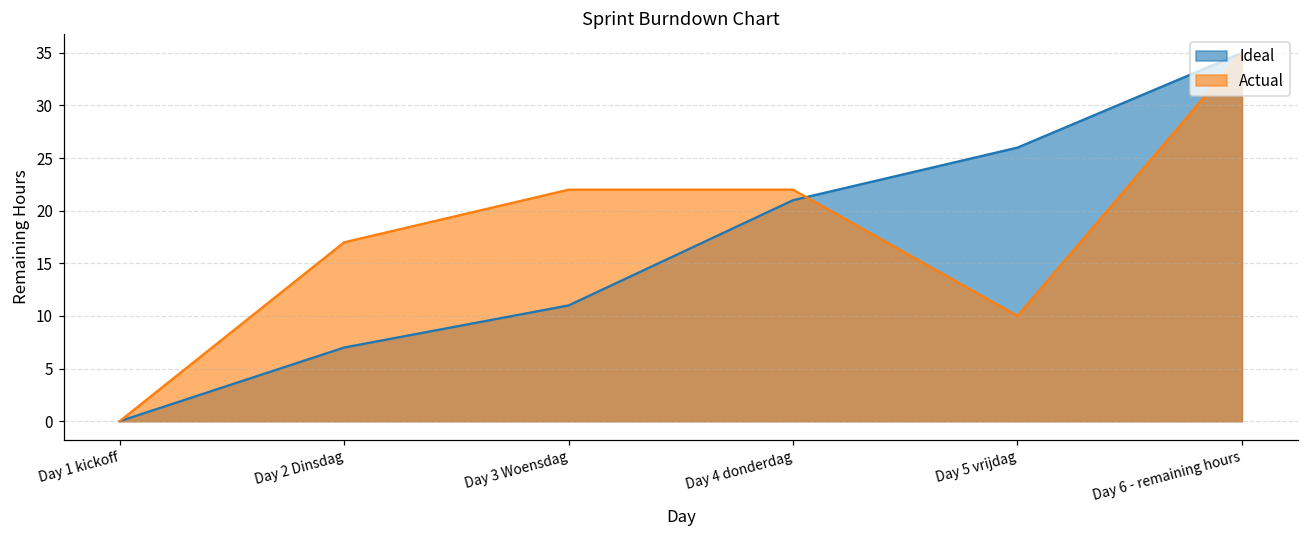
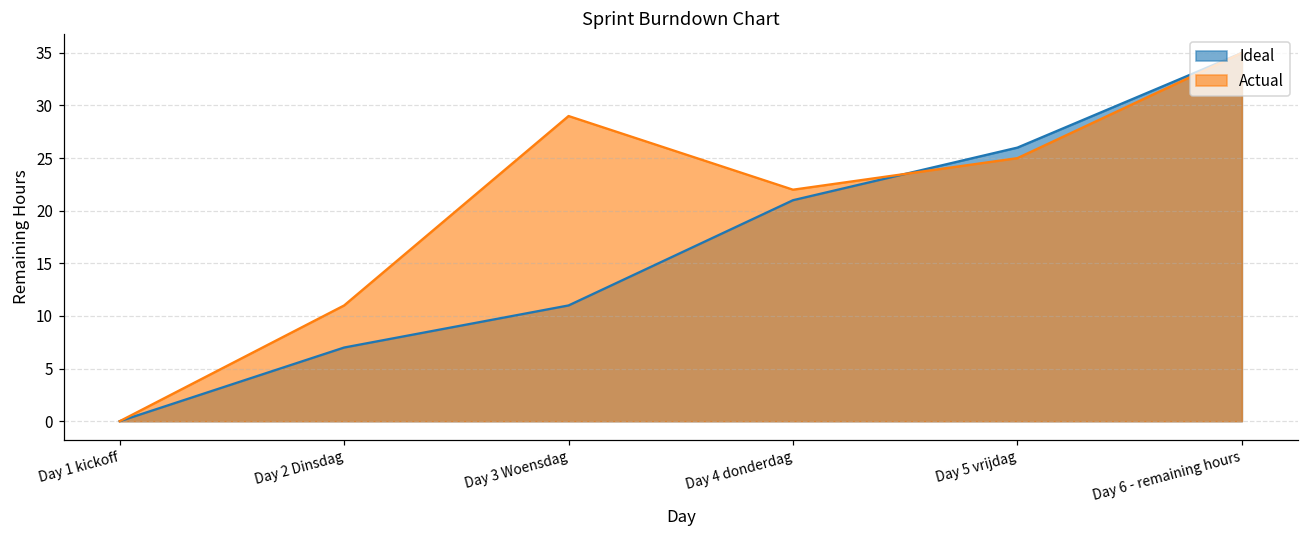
Actual, Day 2 Dinsdag: 17 -> 11
Actual, Day 3 Woensdag: 22 -> 29
Actual, Day 5 vrijdag: 10 -> 25
